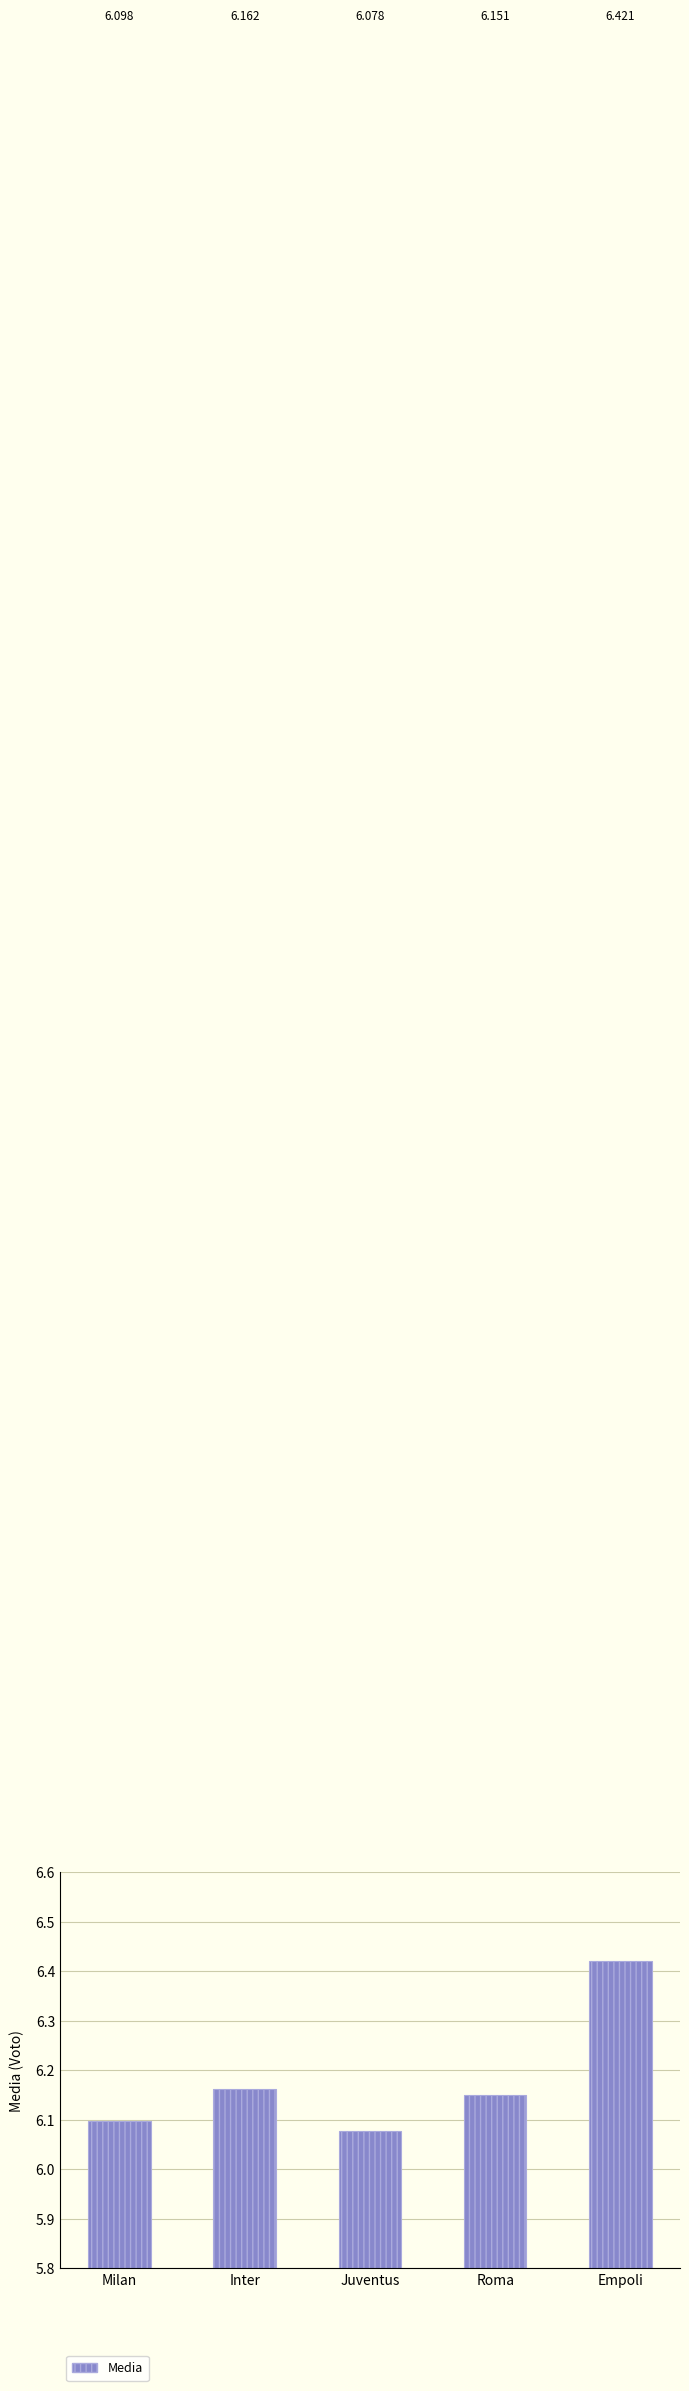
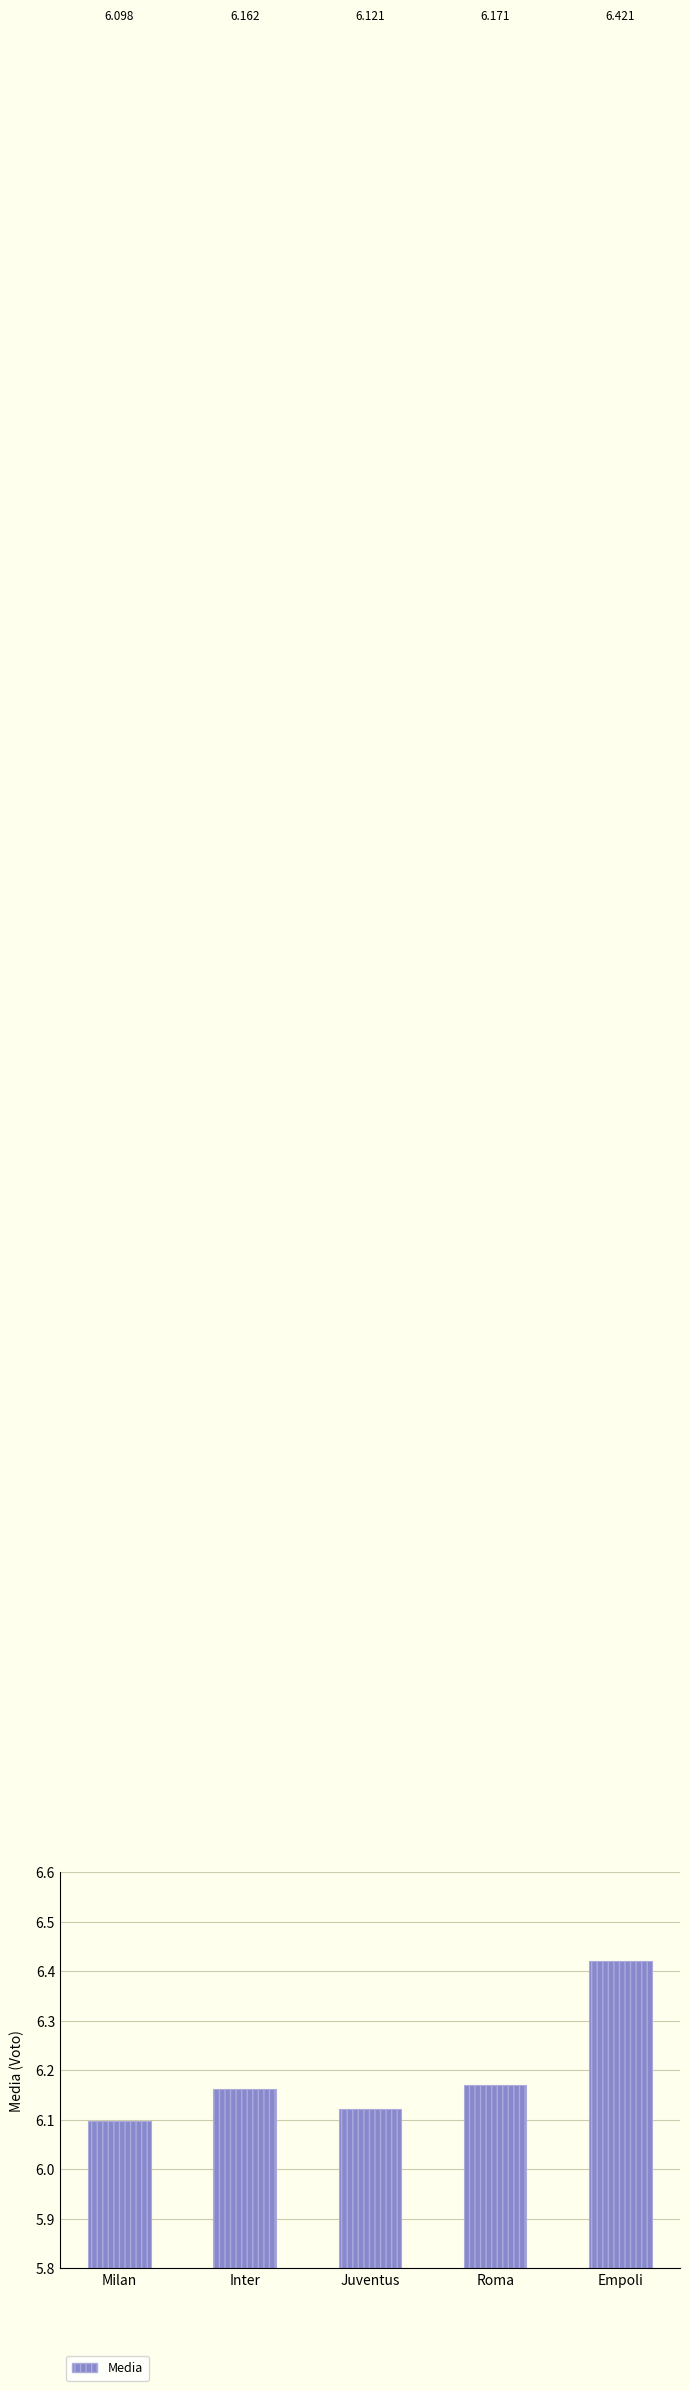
Juventus: 6.078 -> 6.121
Roma: 6.151 -> 6.171
